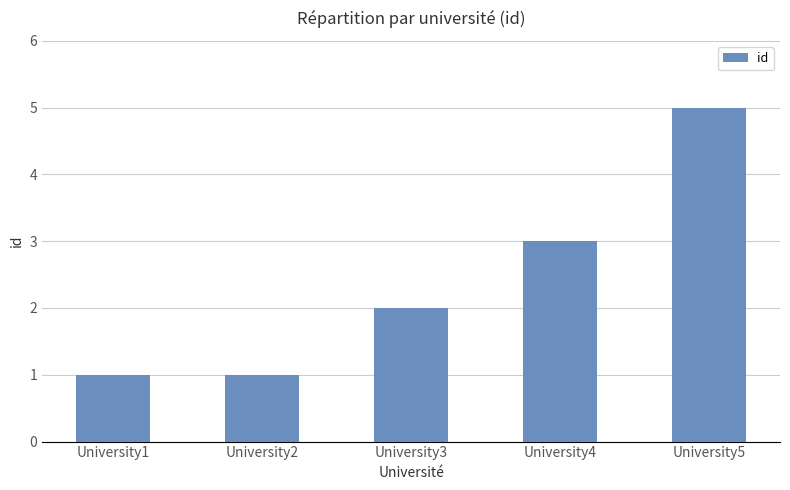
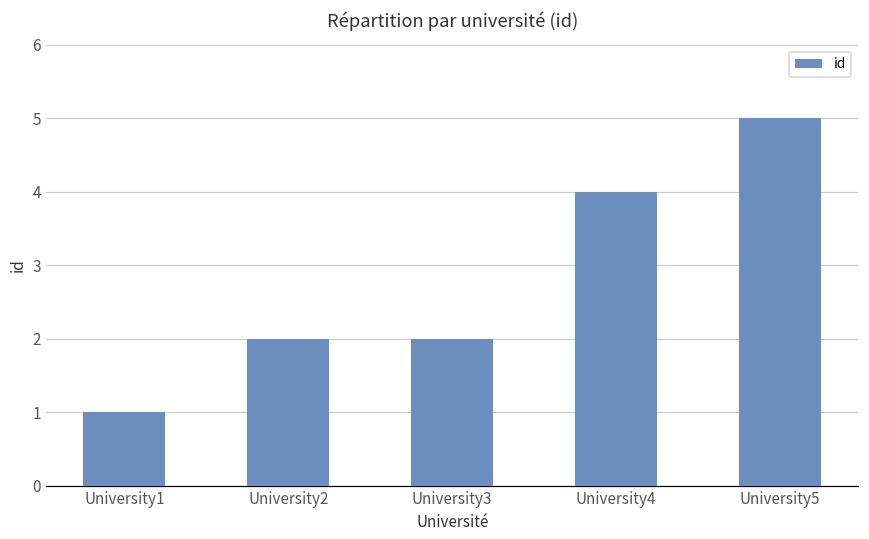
University2: 1 -> 2
University4: 3 -> 4
